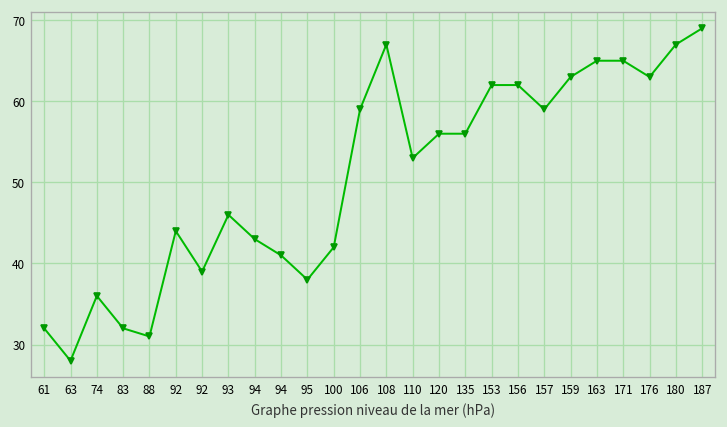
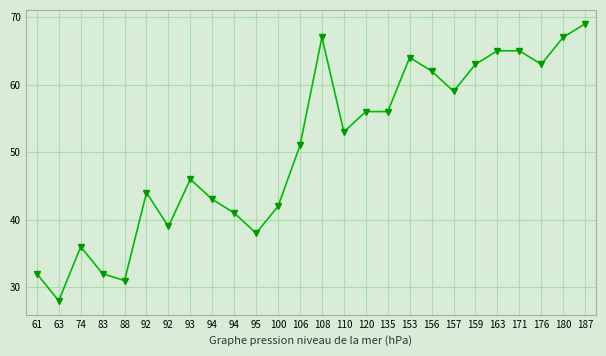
106: 59 -> 51
153: 62 -> 64
